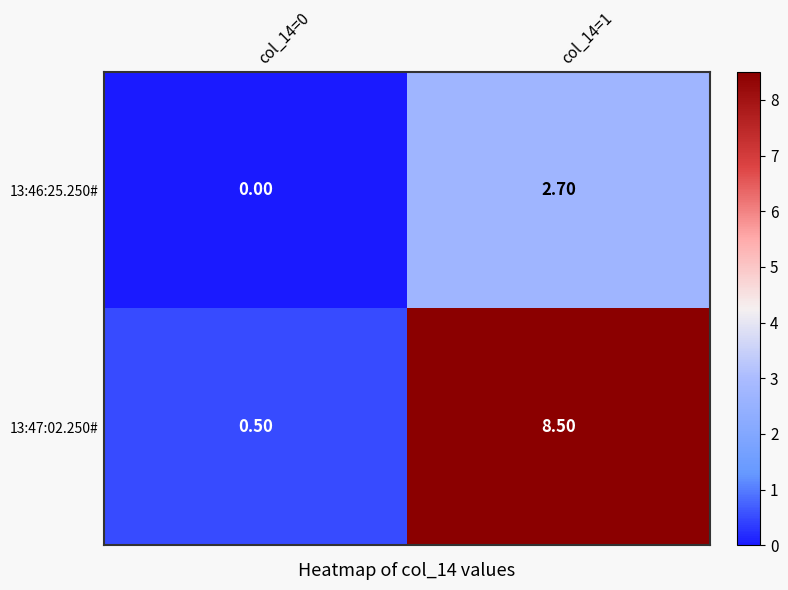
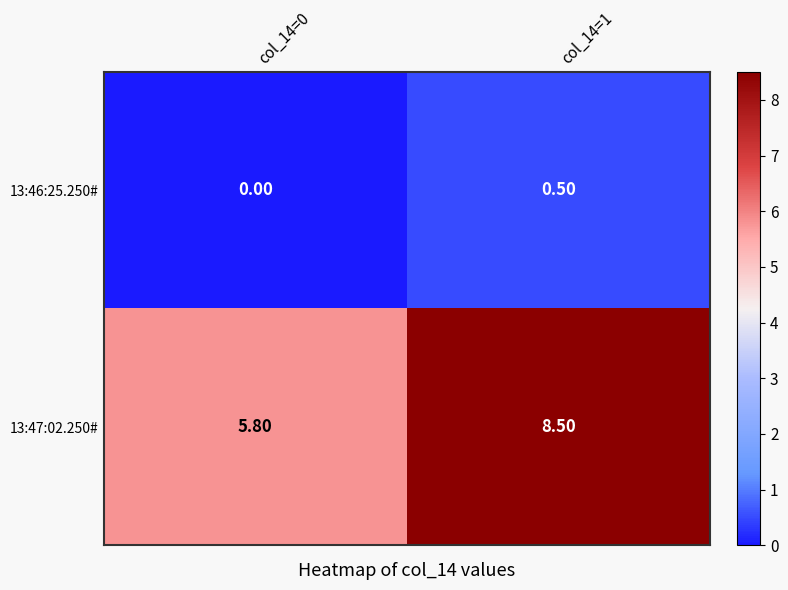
13:46:25.250#, col_14=1: 2.70 -> 0.50
13:47:02.250#, col_14=0: 0.50 -> 5.80
